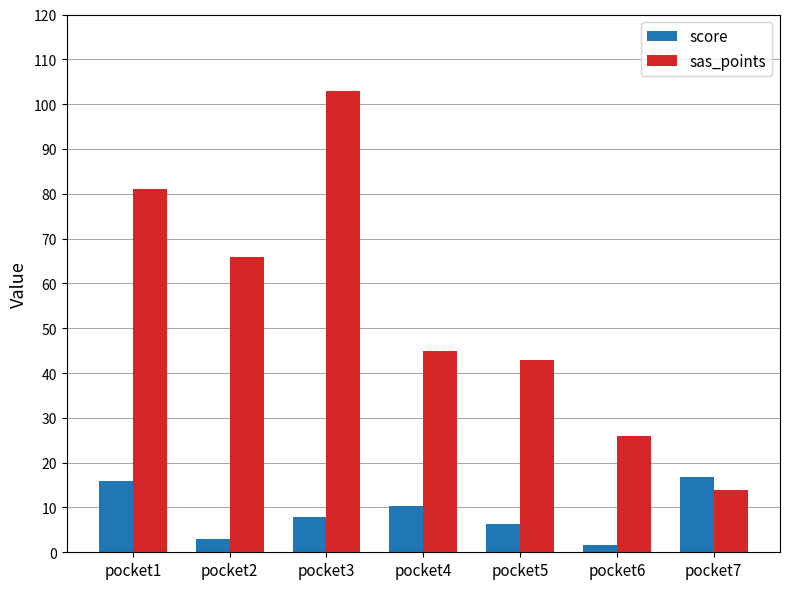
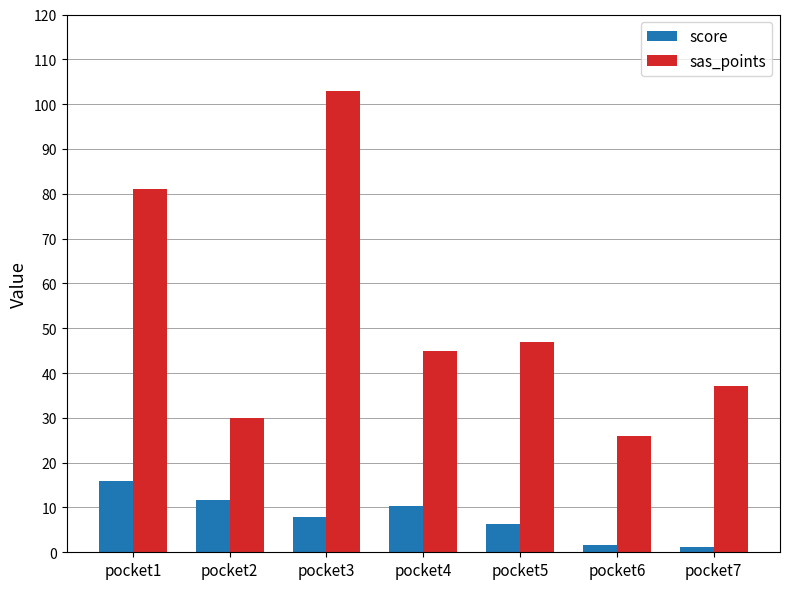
score, pocket2: 3 -> 12
sas_points, pocket2: 66 -> 30
sas_points, pocket5: 43 -> 47
score, pocket7: 17 -> 1
sas_points, pocket7: 14 -> 37
